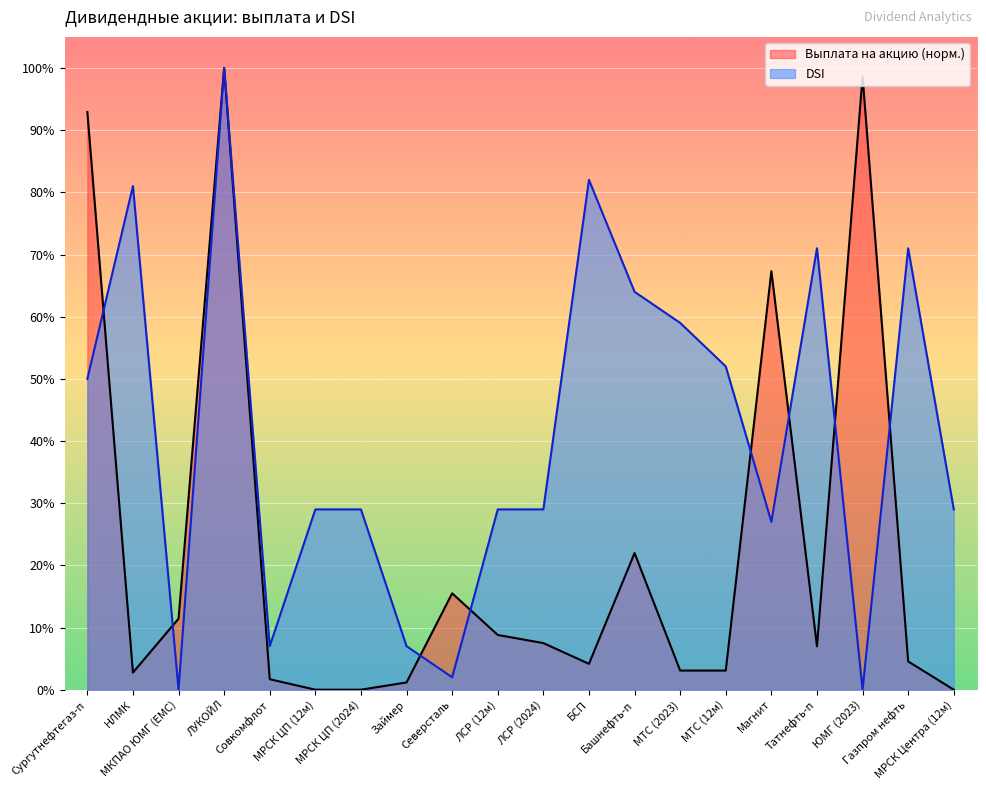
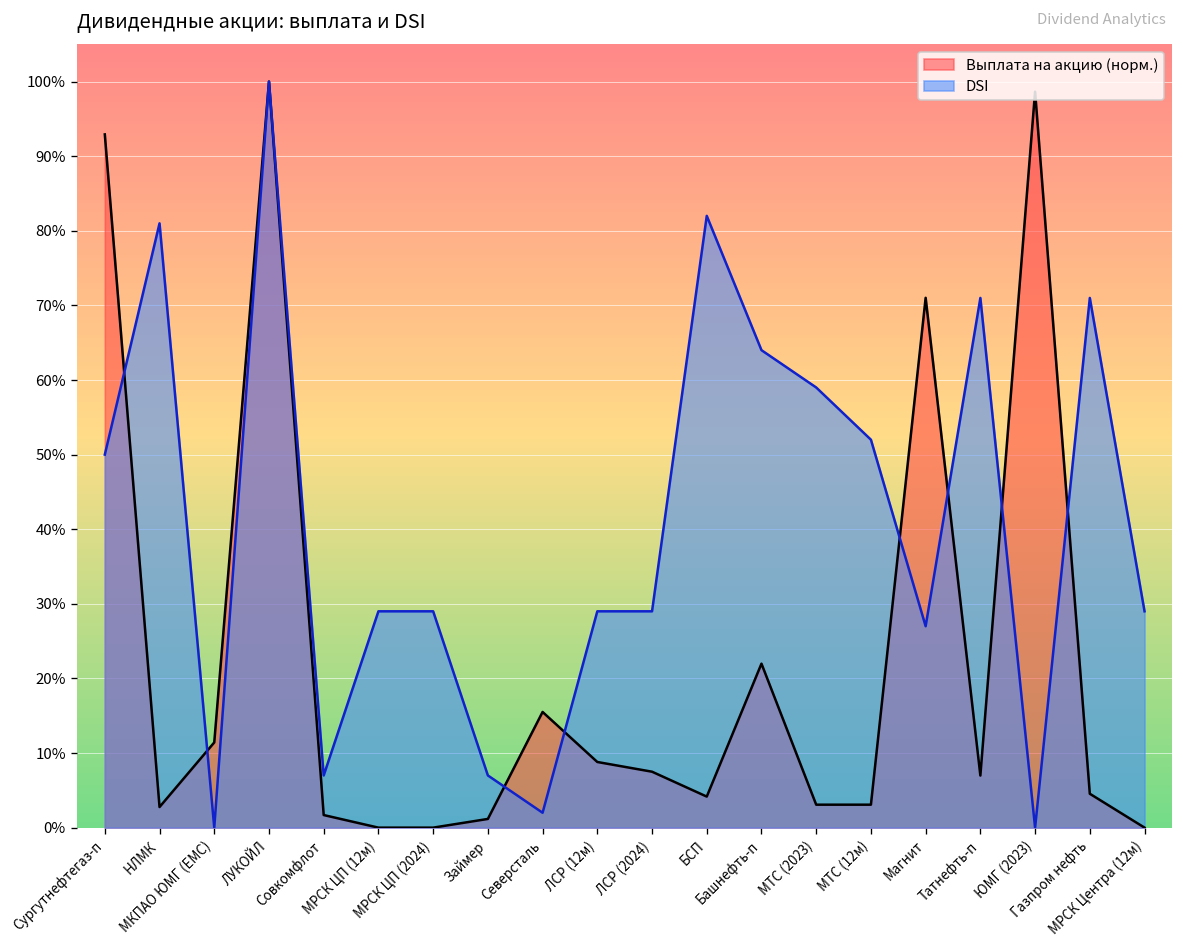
Выплата на акцию (норм.), Магнит: 67% -> 71%
